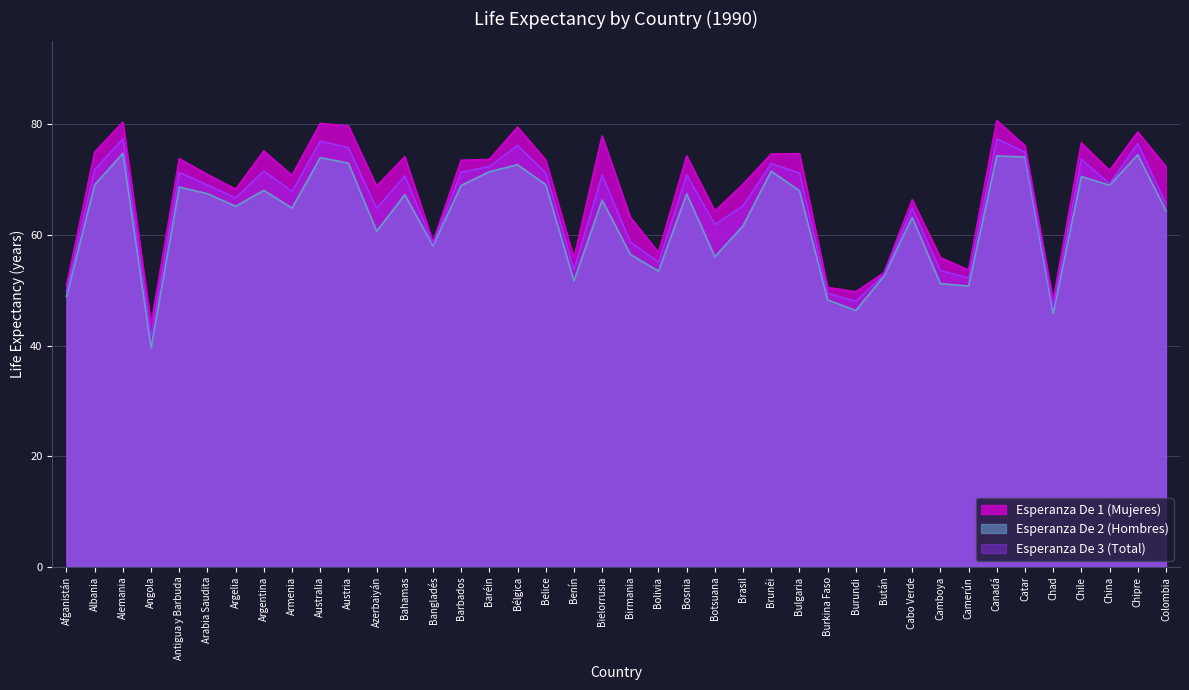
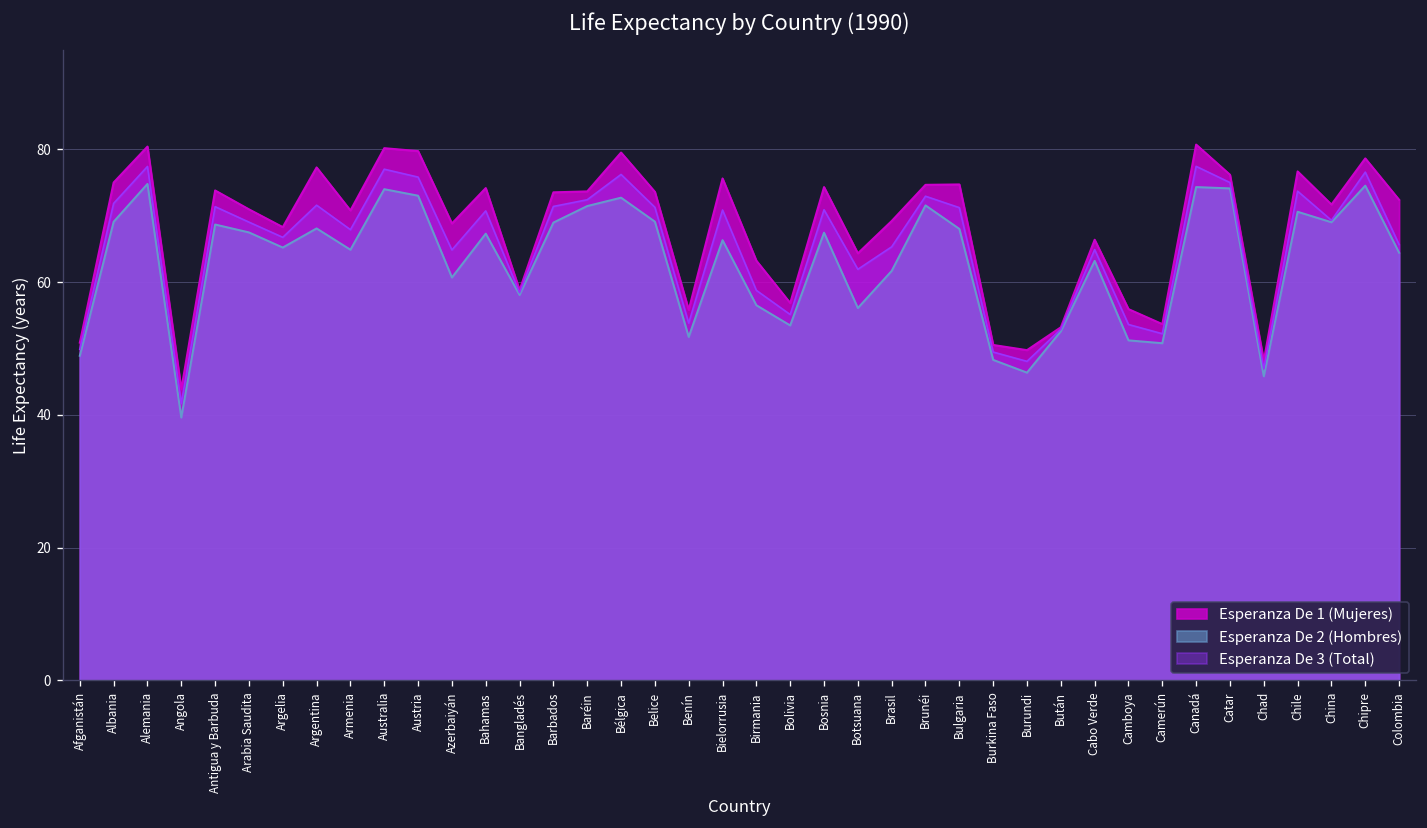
Esperanza De 1 (Mujeres), Argentina: 75 -> 77
Esperanza De 1 (Mujeres), Bielorrusia: 78 -> 76
